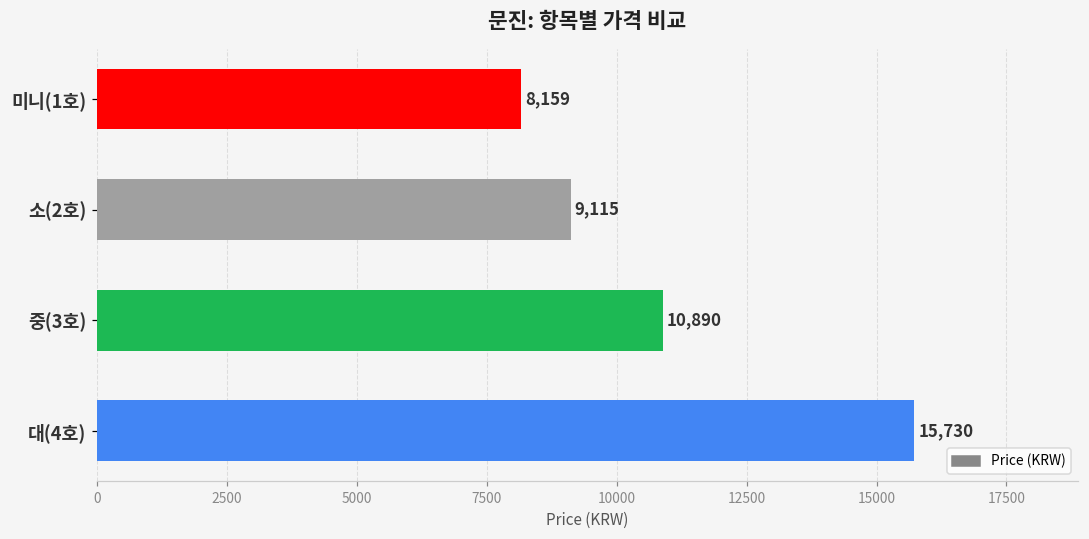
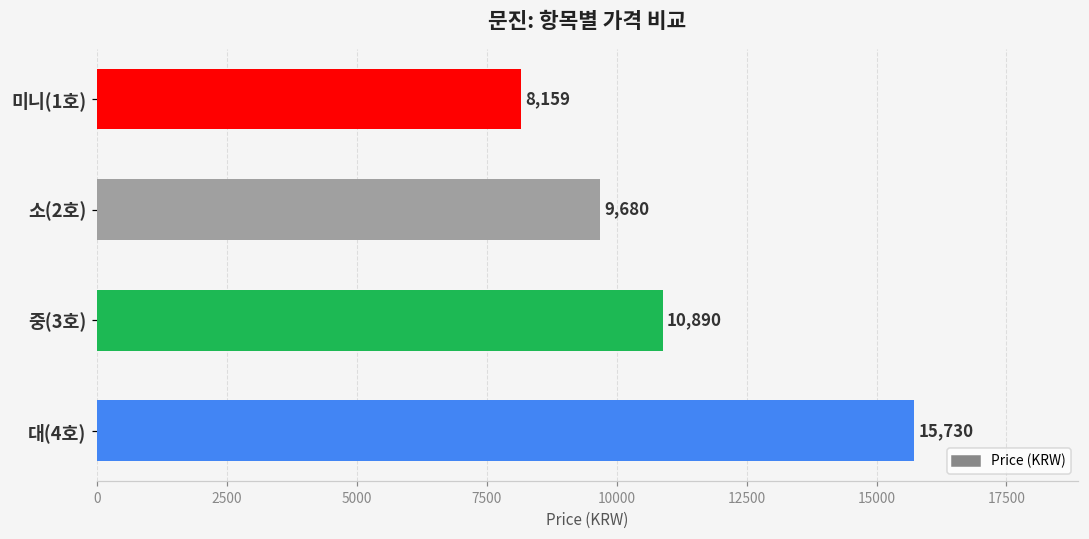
소(2호): 9,115 -> 9,680
